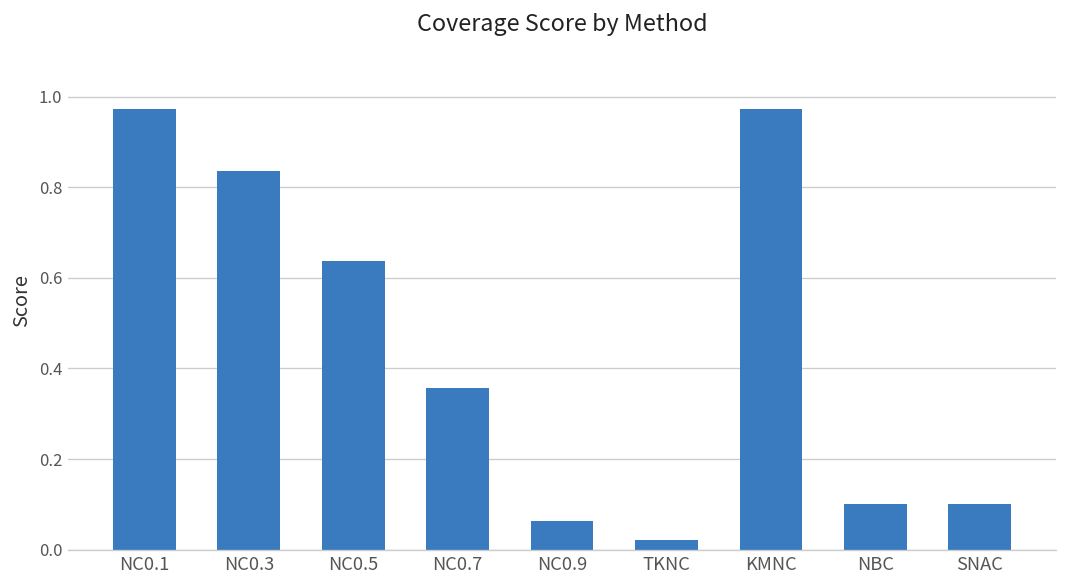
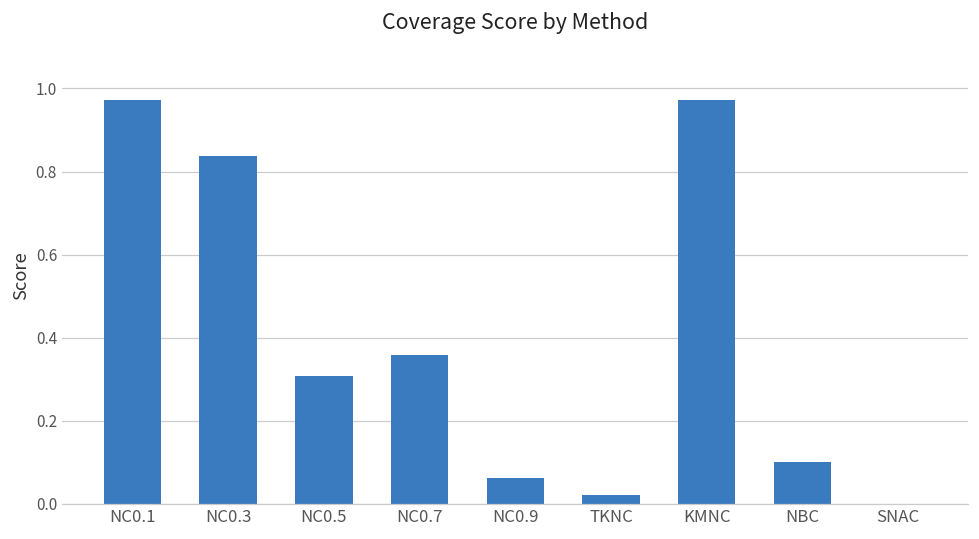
NC0.5: 0.64 -> 0.31
SNAC: 0.1 -> 0.0
